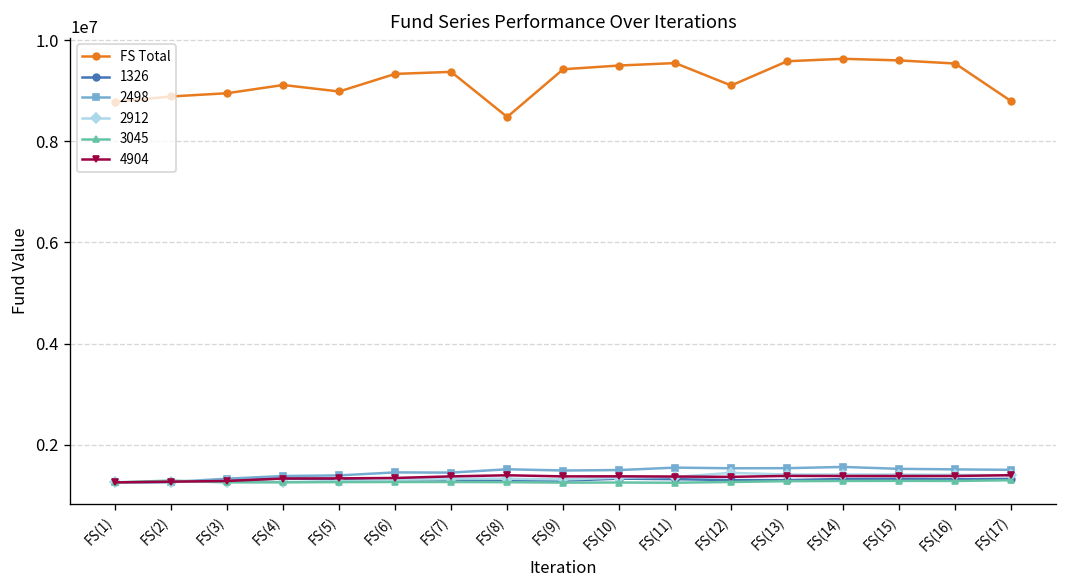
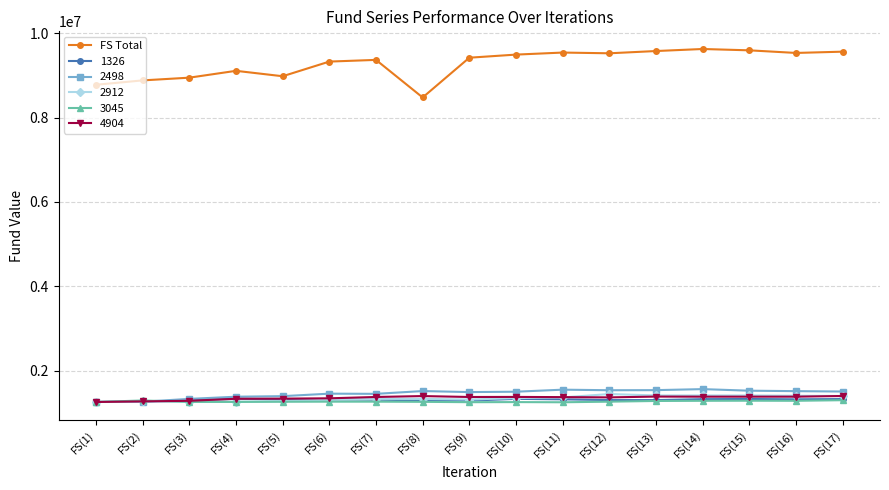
FS Total, FS(12): 9100000 -> 9500000
FS Total, FS(17): 8800000 -> 9600000
